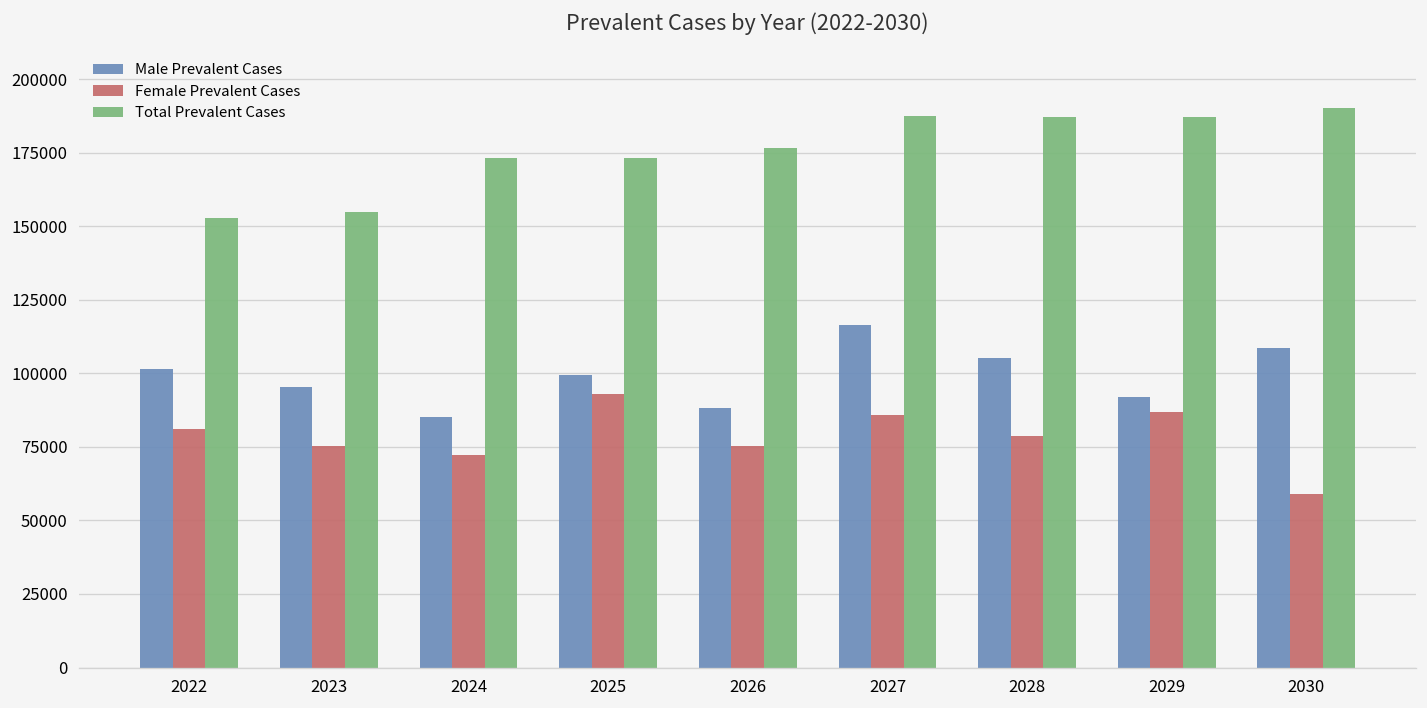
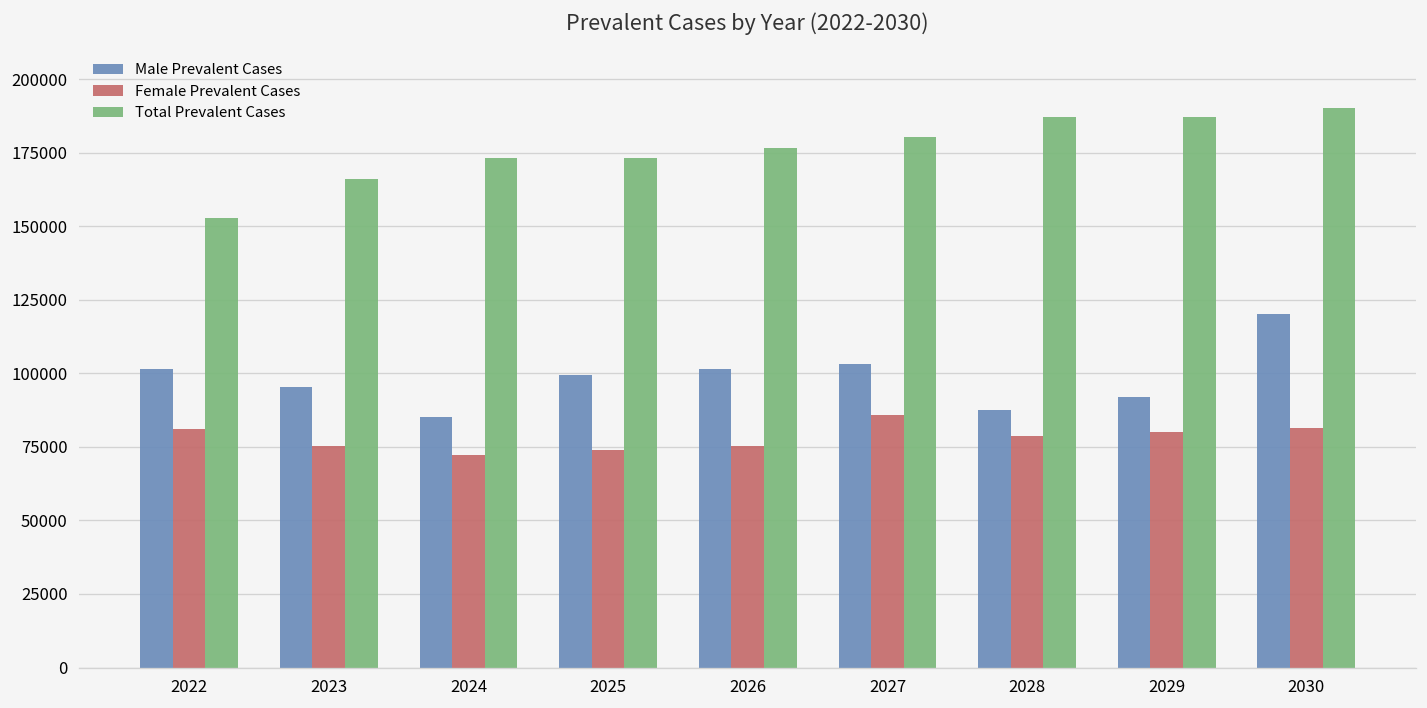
Total Prevalent Cases, 2023: 155000 -> 166000
Female Prevalent Cases, 2025: 93000 -> 74000
Male Prevalent Cases, 2026: 88000 -> 101000
Male Prevalent Cases, 2027: 116000 -> 103000
Total Prevalent Cases, 2027: 188000 -> 180000
Male Prevalent Cases, 2028: 105000 -> 88000
Female Prevalent Cases, 2029: 87000 -> 80000
Male Prevalent Cases, 2030: 109000 -> 120000
Female Prevalent Cases, 2030: 59000 -> 82000
